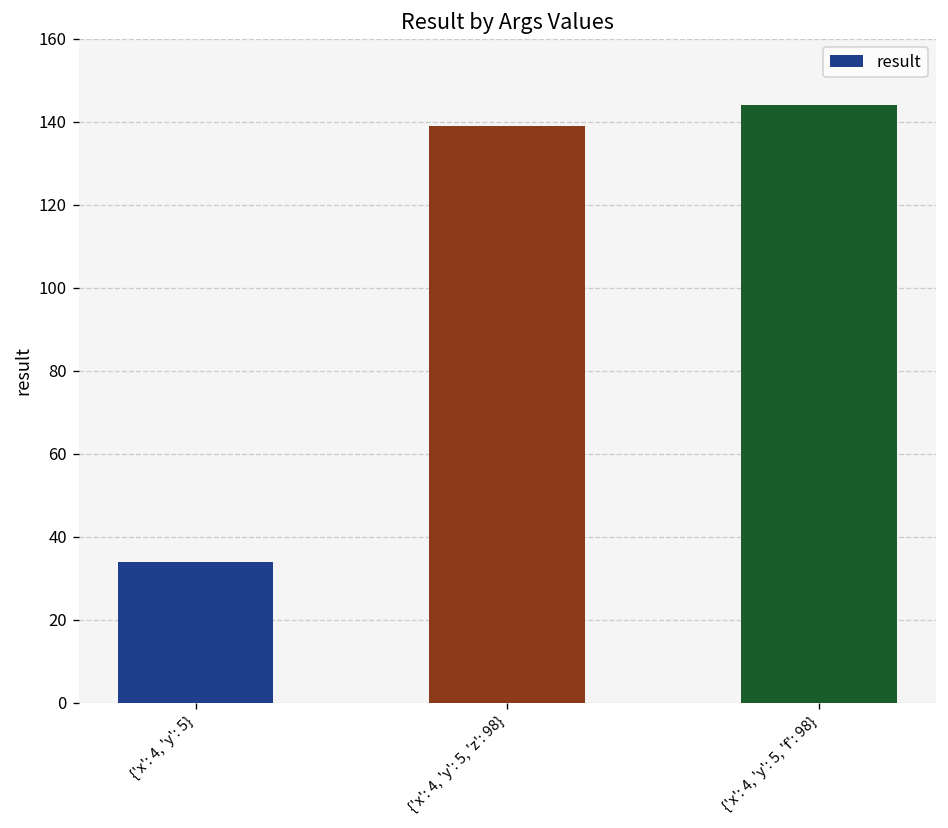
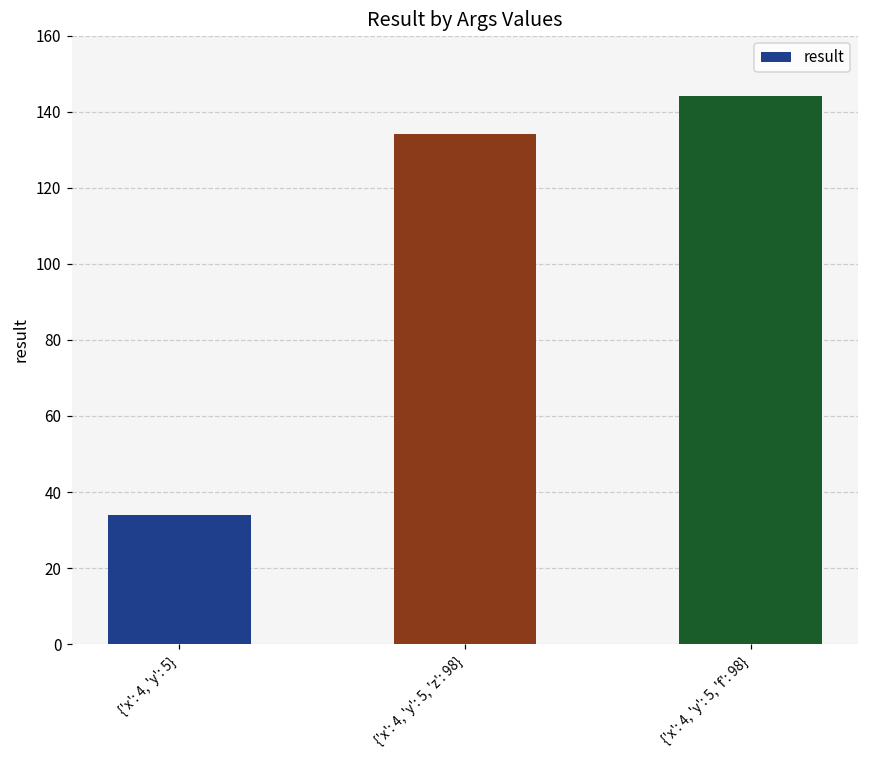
{'x': 4, 'y': 5, 'z': 98}: 139 -> 134
